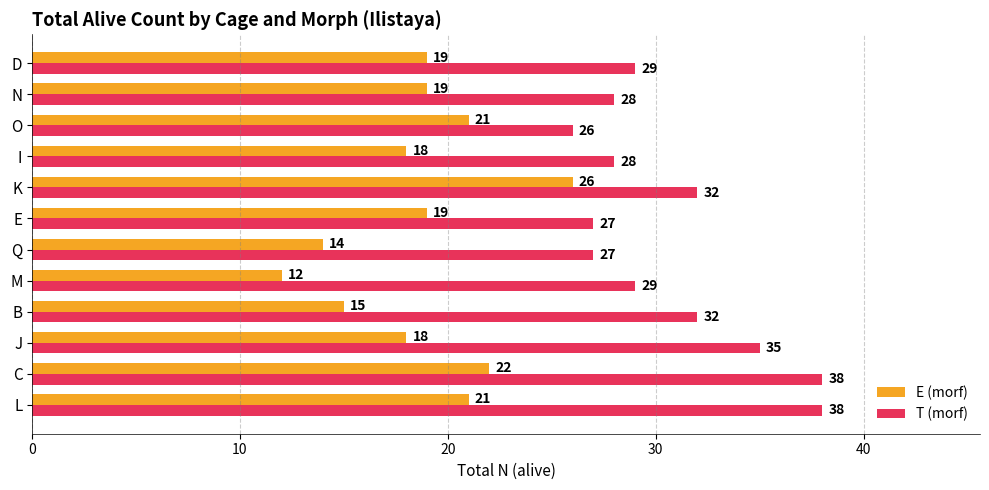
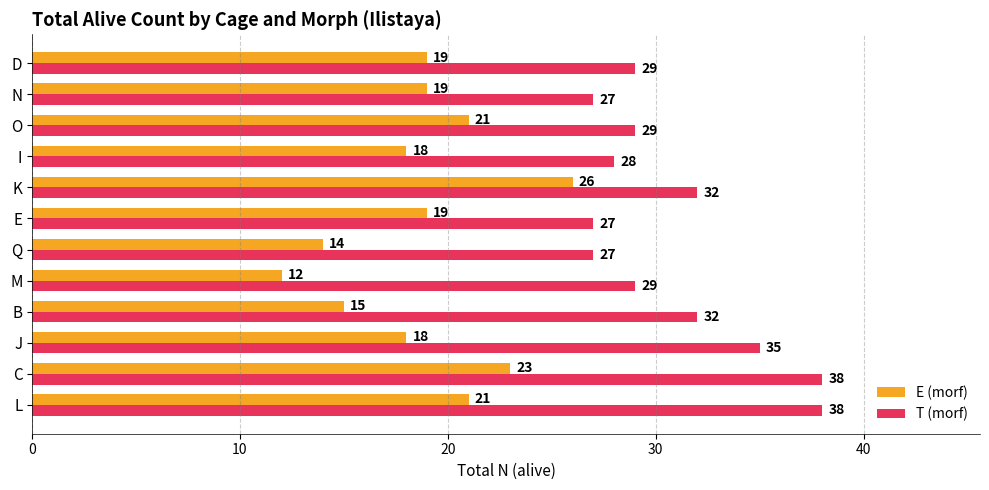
T (morf), N: 28 -> 27
T (morf), O: 26 -> 29
E (morf), C: 22 -> 23
